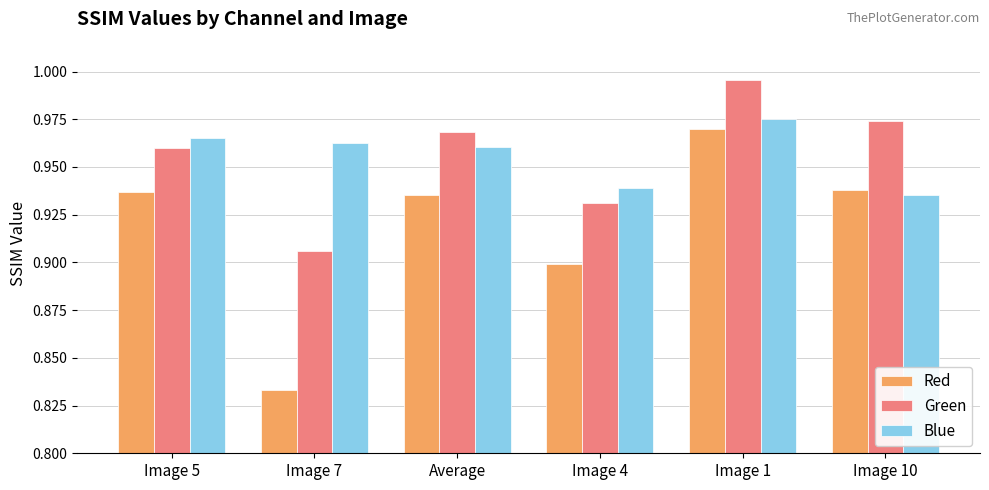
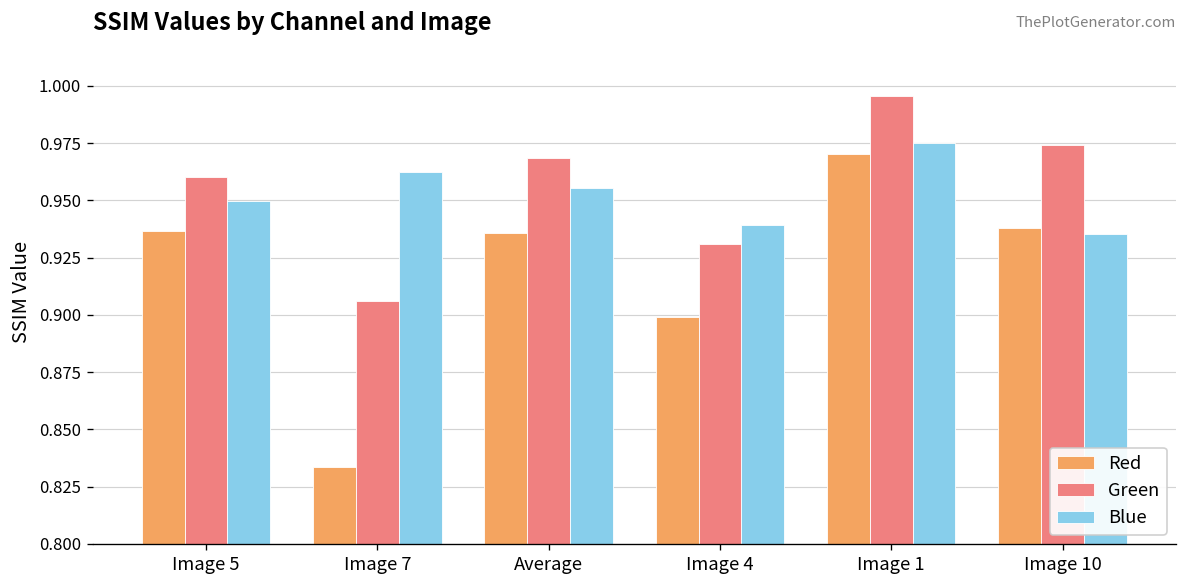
Blue, Image 5: 0.965 -> 0.950
Blue, Average: 0.961 -> 0.956
